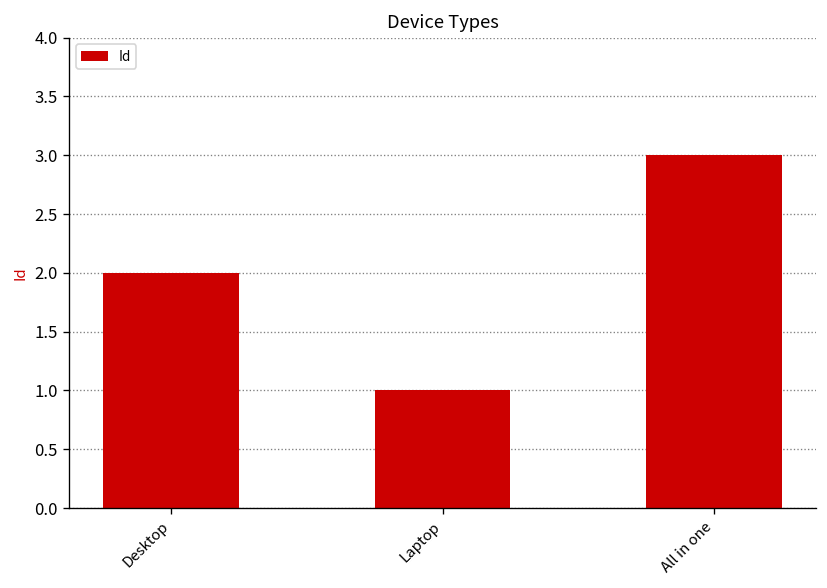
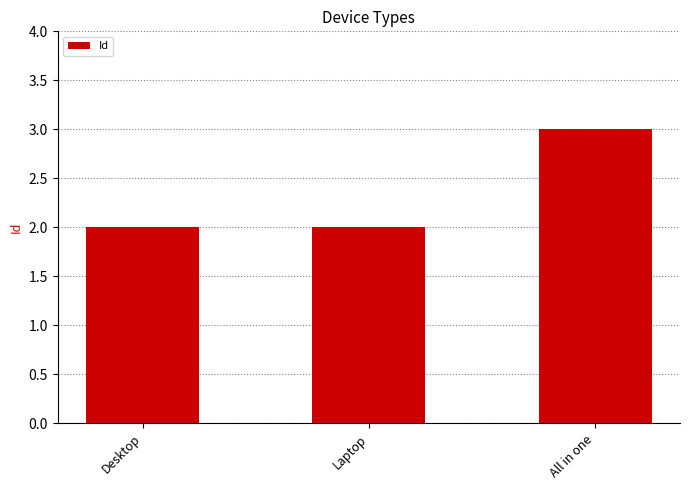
Laptop: 1 -> 2
